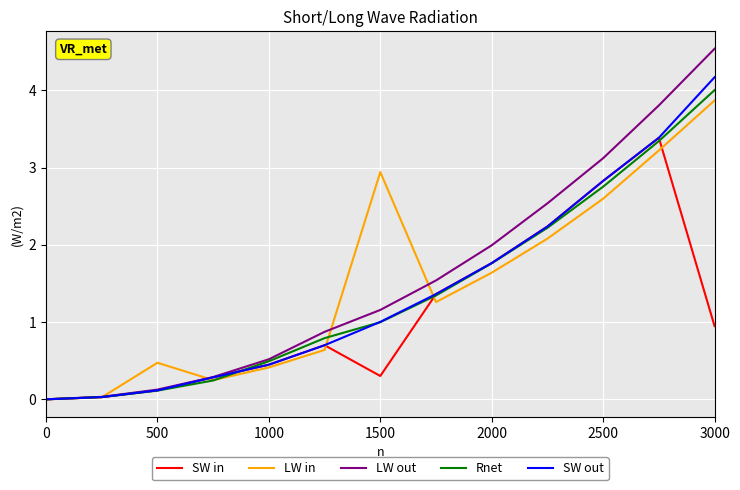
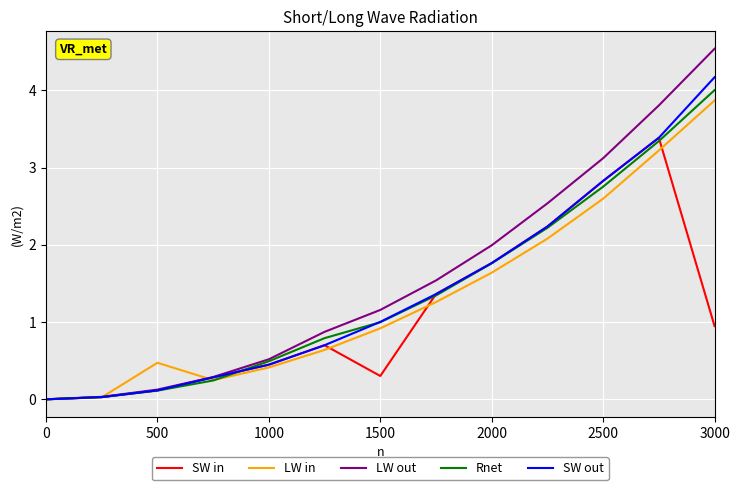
LW in, 1500: 2.9 -> 0.9
